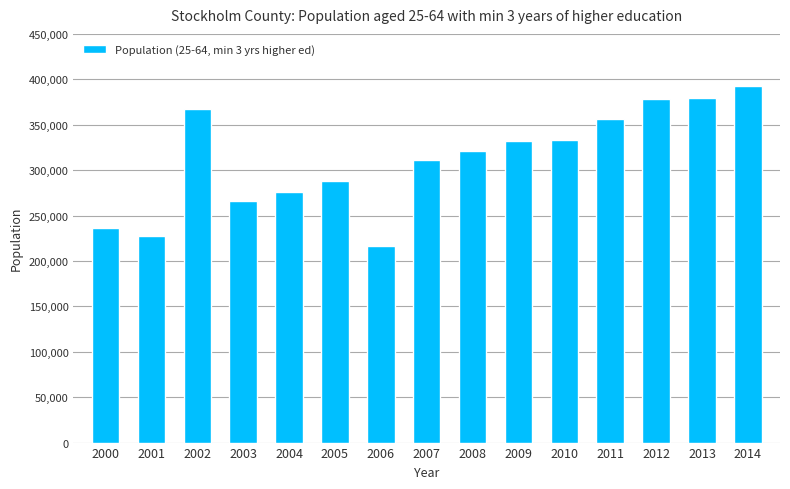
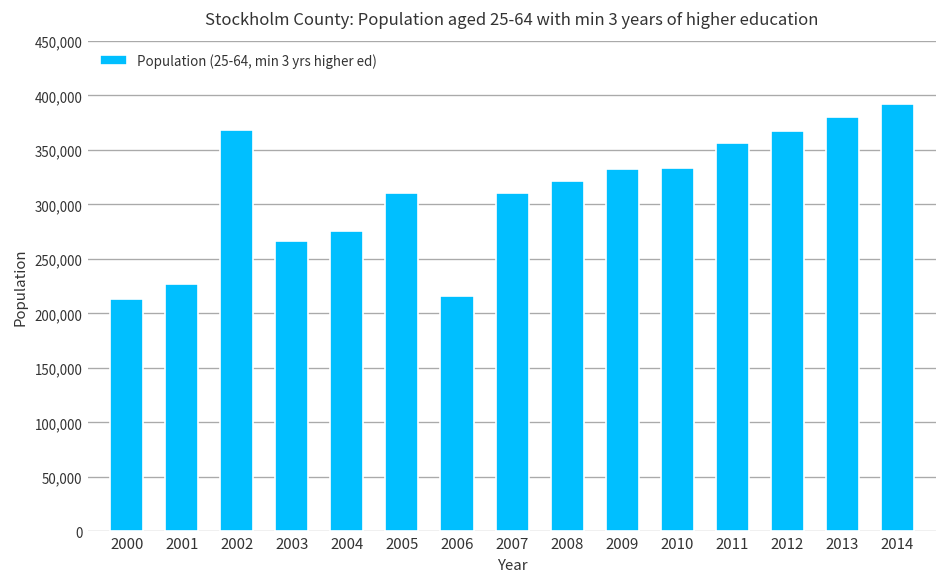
2000: 240,000 -> 210,000
2005: 290,000 -> 310,000
2012: 380,000 -> 370,000
